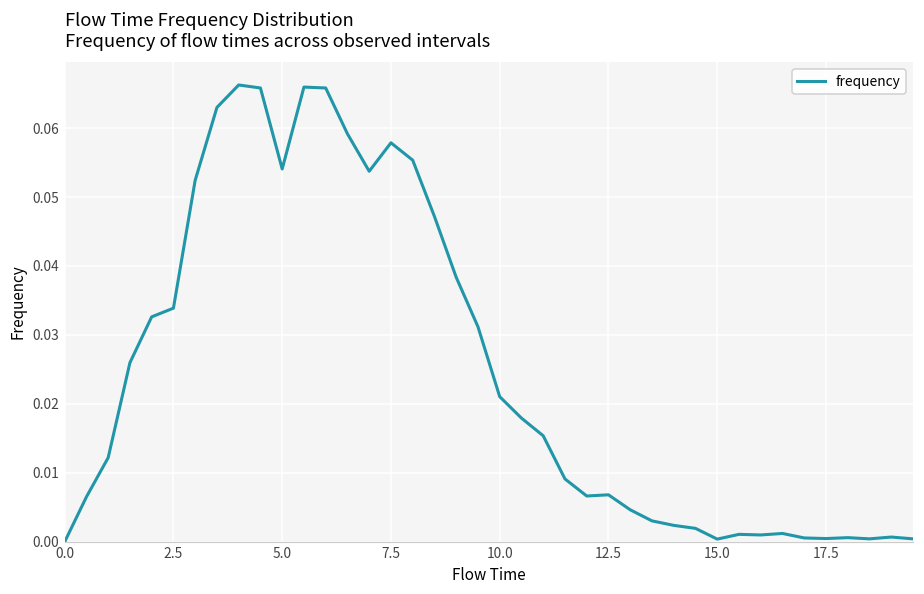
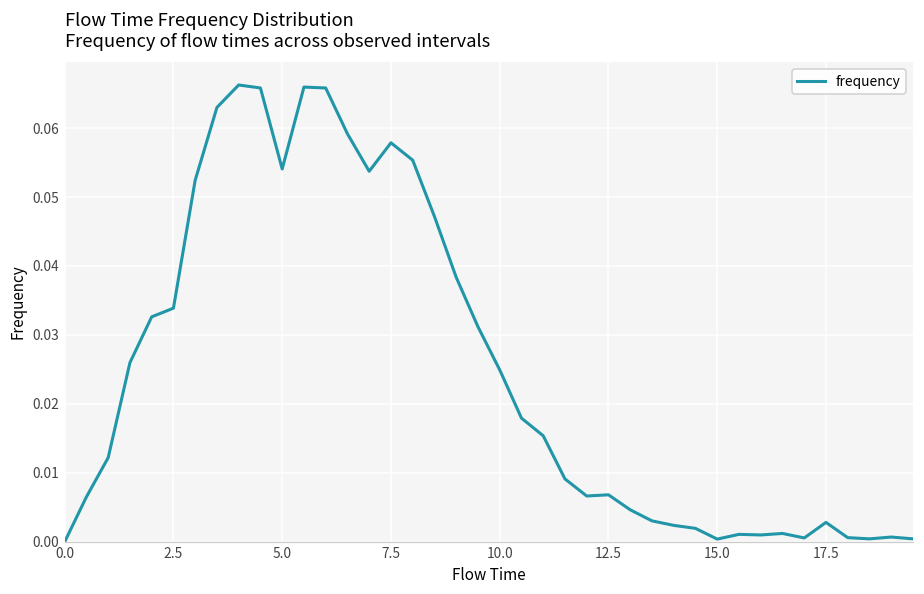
10.0: 0.021 -> 0.025
17.5: 0.000 -> 0.003
